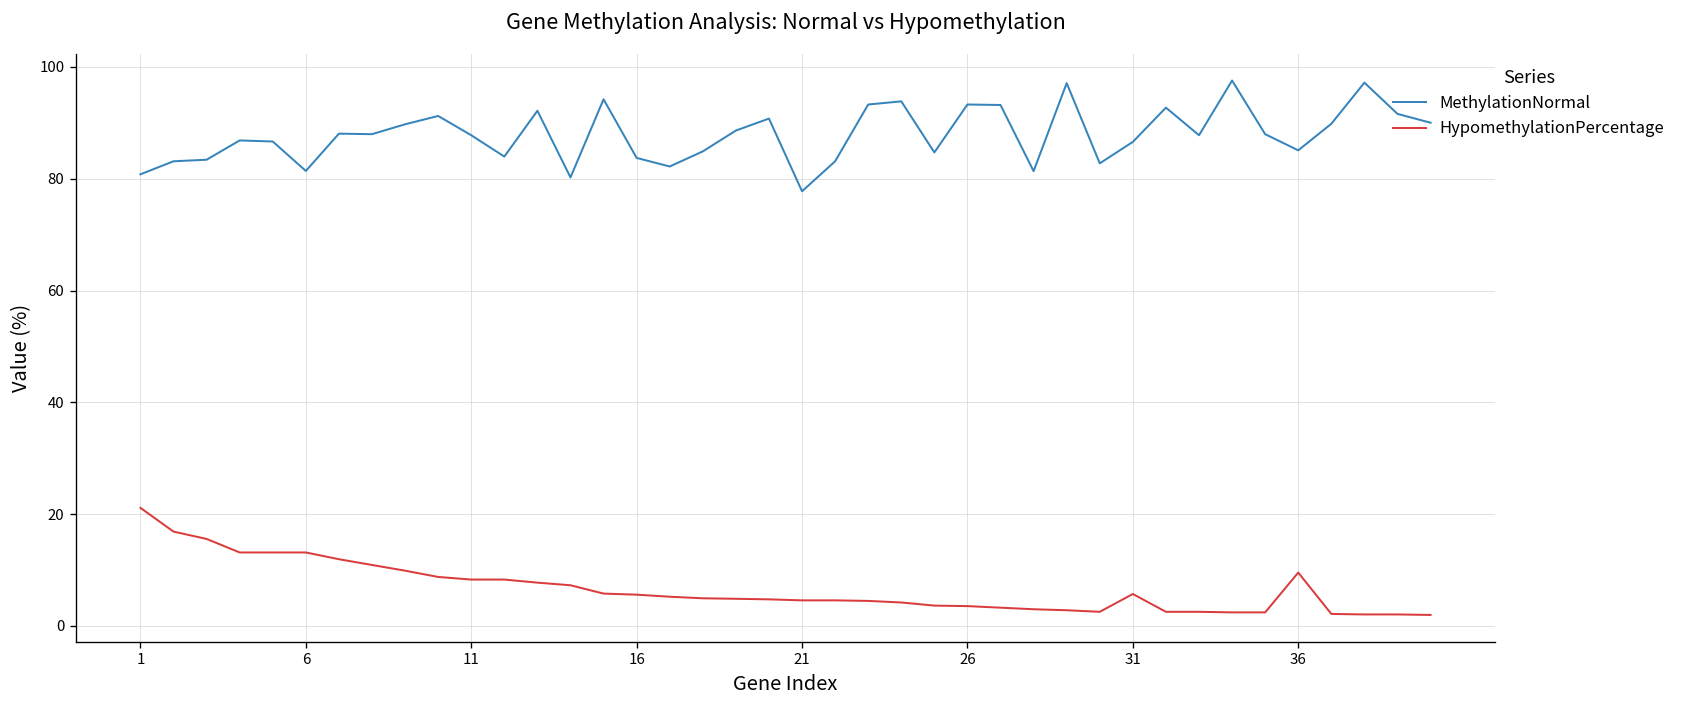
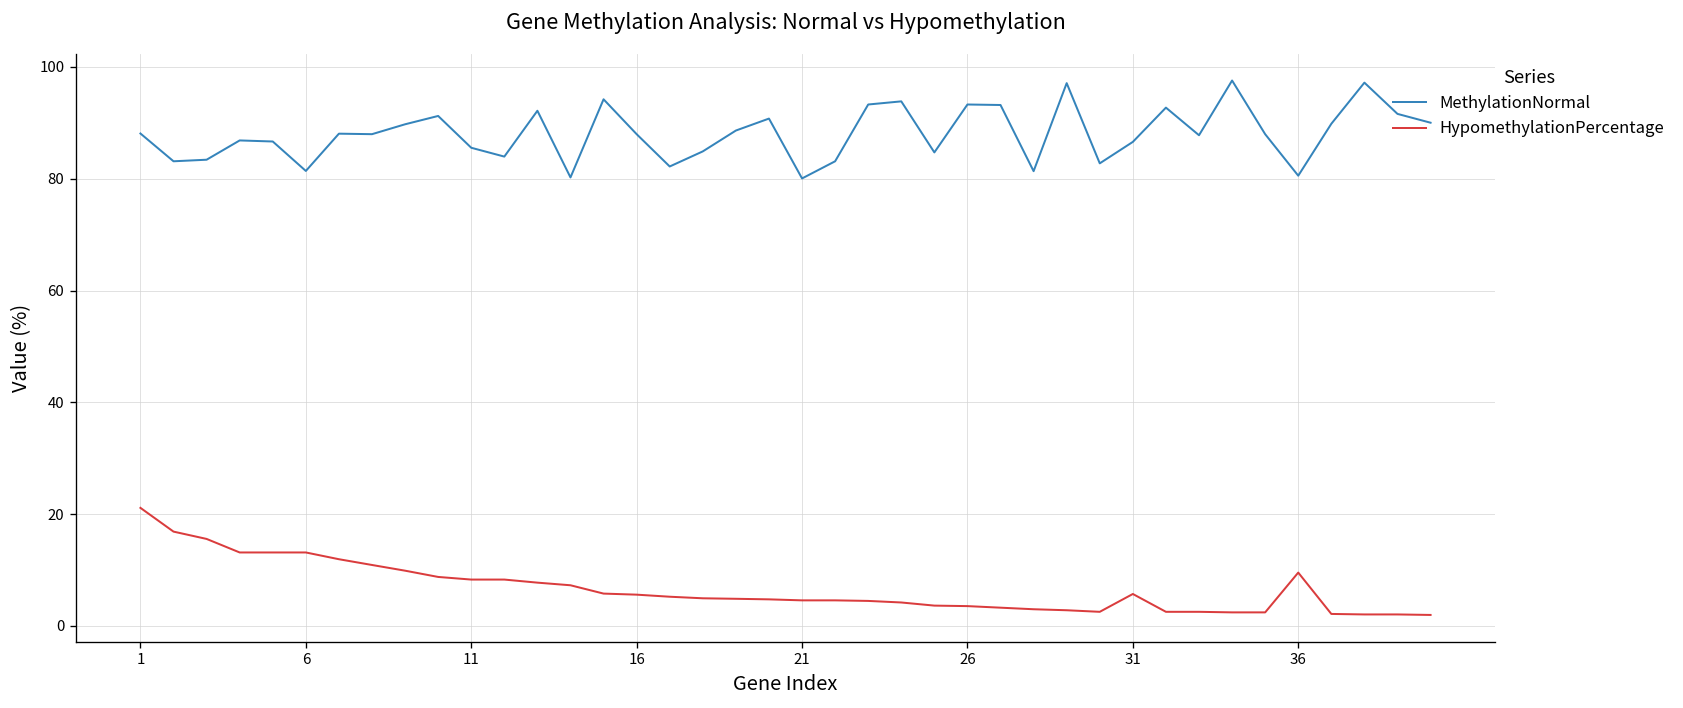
MethylationNormal, 1: 81 -> 88
MethylationNormal, 11: 88 -> 86
MethylationNormal, 16: 84 -> 88
MethylationNormal, 21: 78 -> 80
MethylationNormal, 36: 85 -> 81
